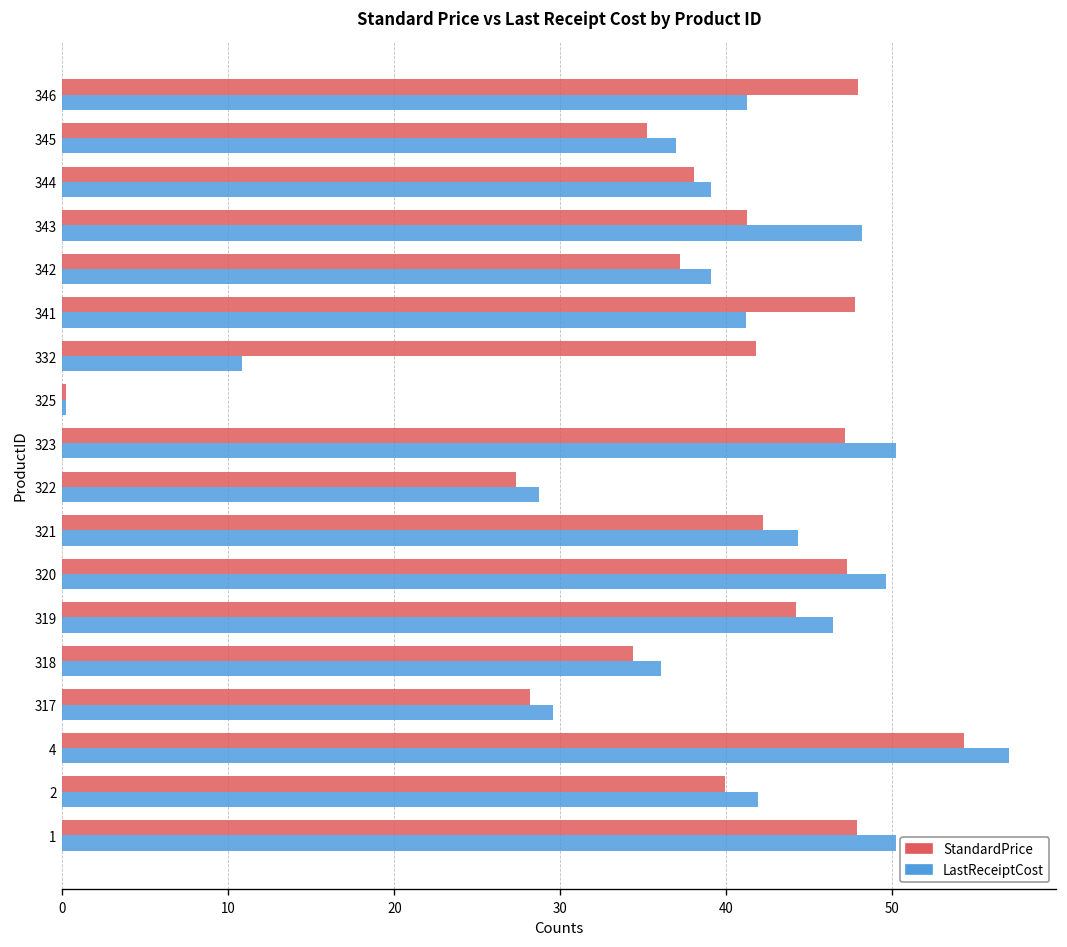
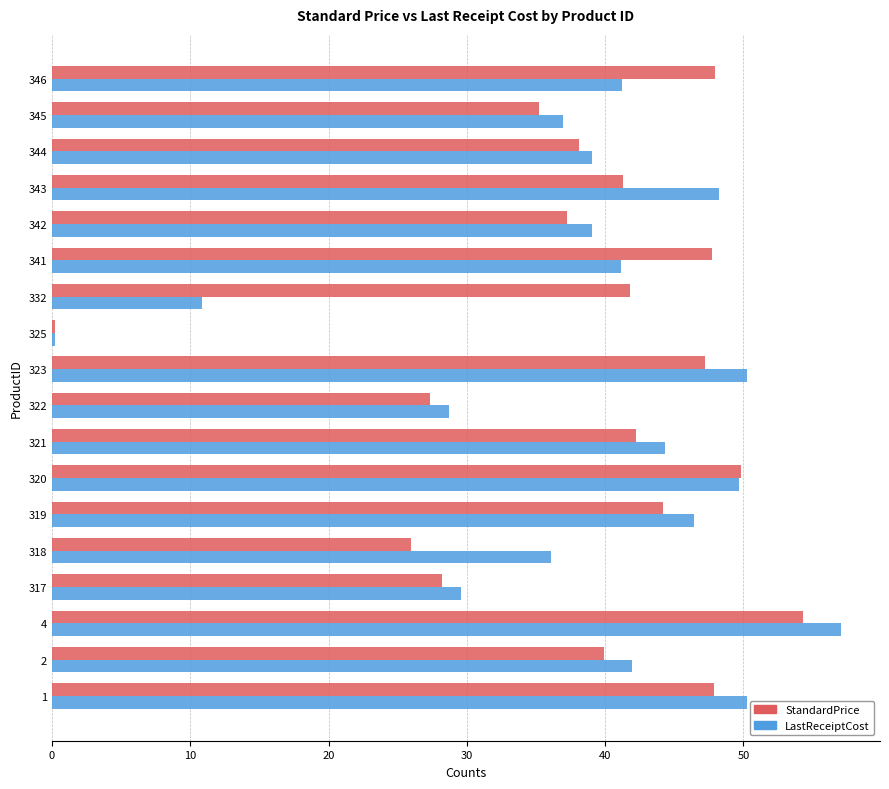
StandardPrice, 320: 47.3 -> 49.8
StandardPrice, 318: 34.4 -> 25.9
